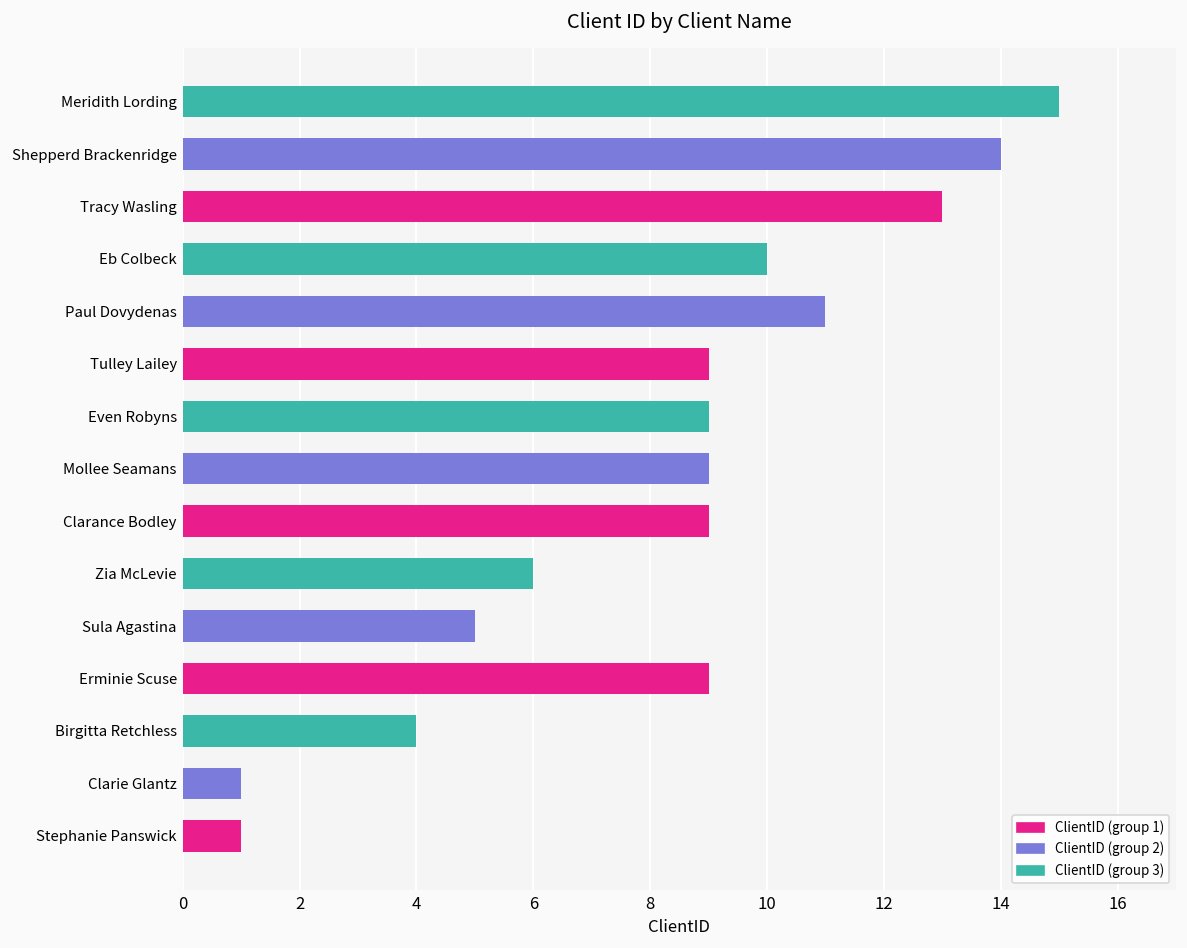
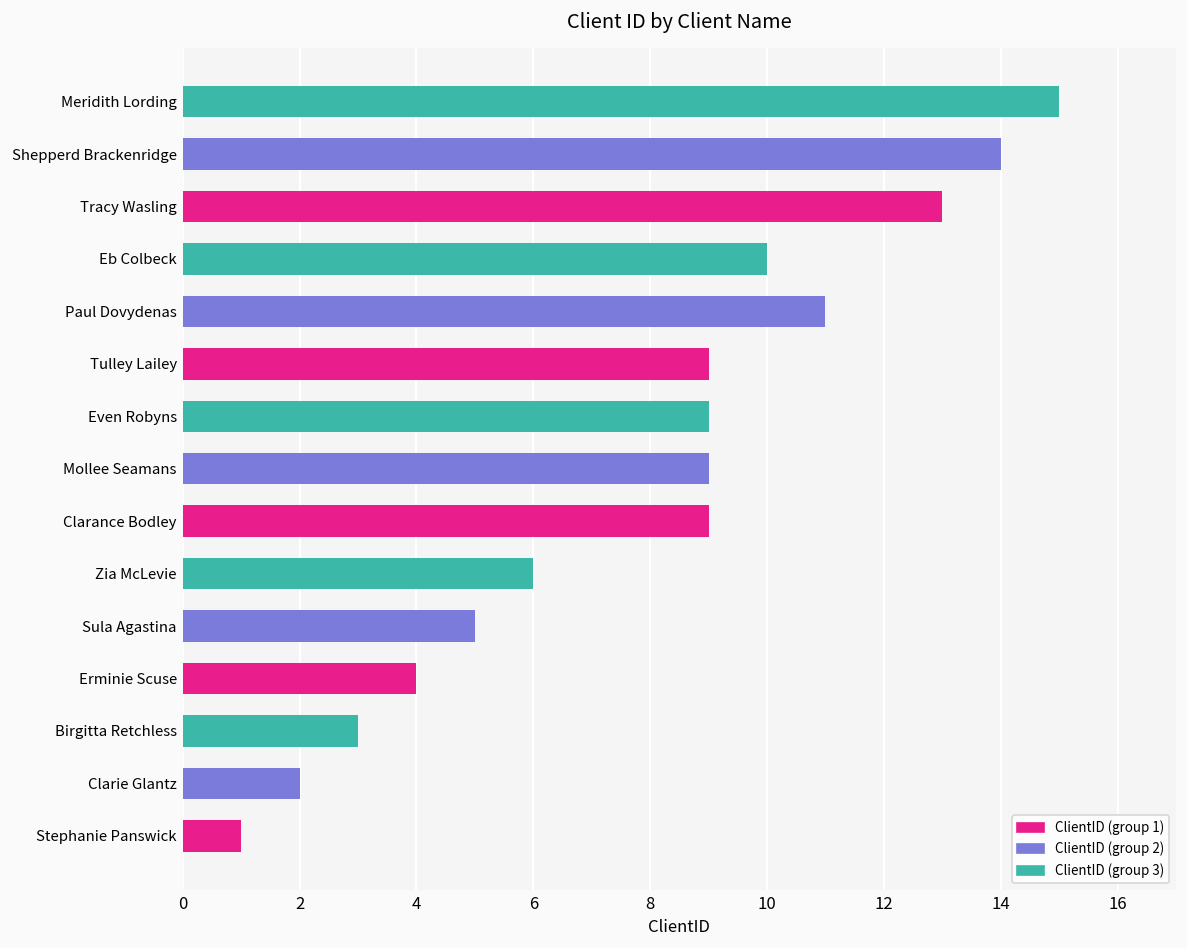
Erminie Scuse: 9 -> 4
Birgitta Retchless: 4 -> 3
Clarie Glantz: 1 -> 2
